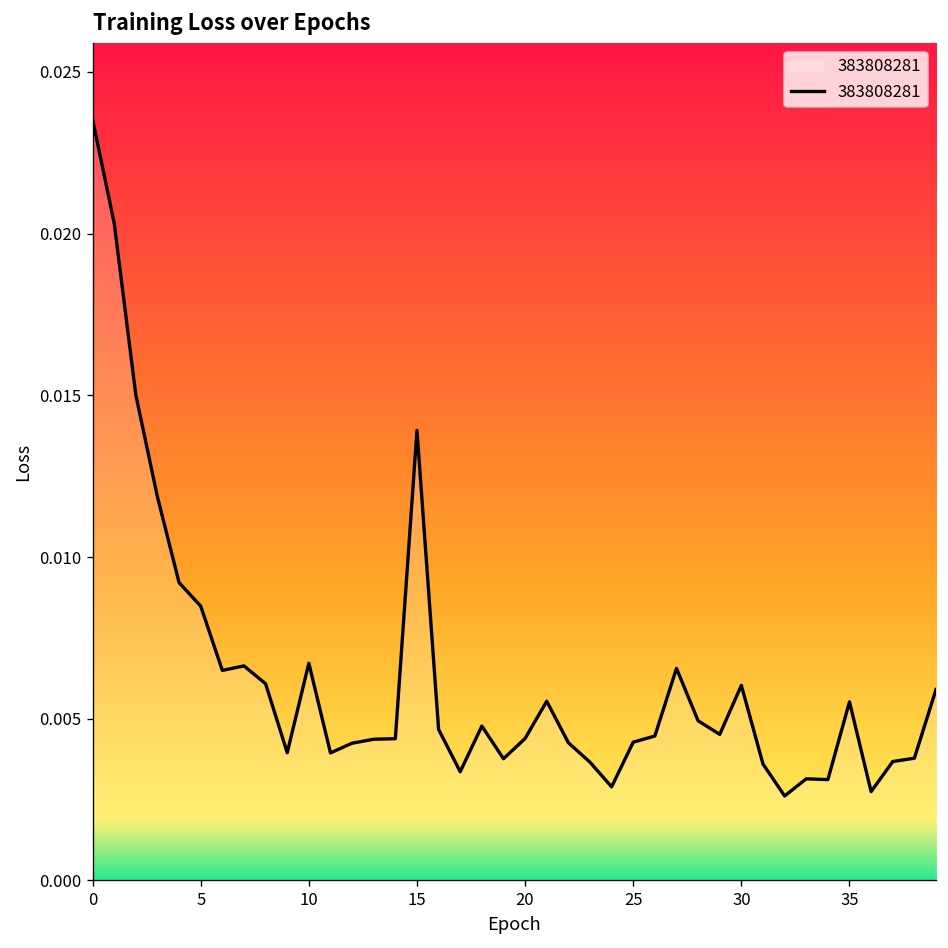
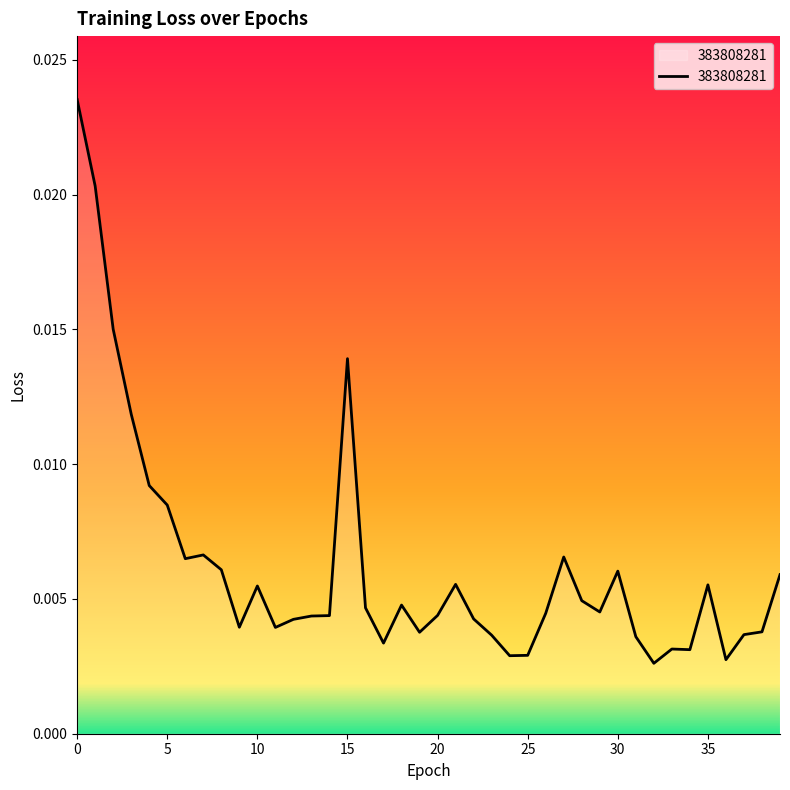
10: 0.0067 -> 0.0055
25: 0.0043 -> 0.0029
